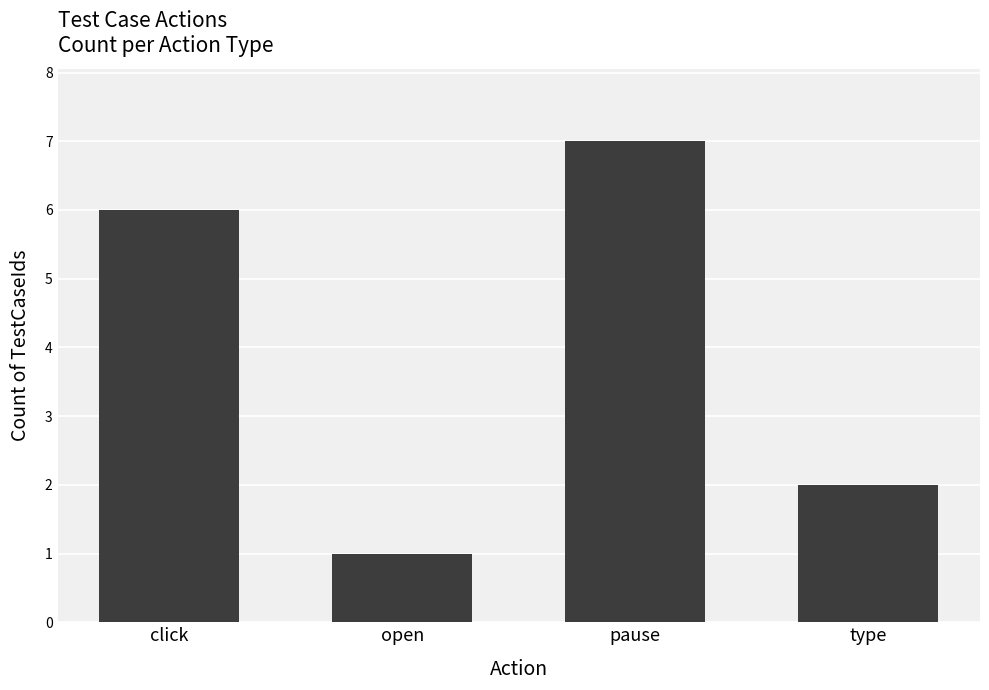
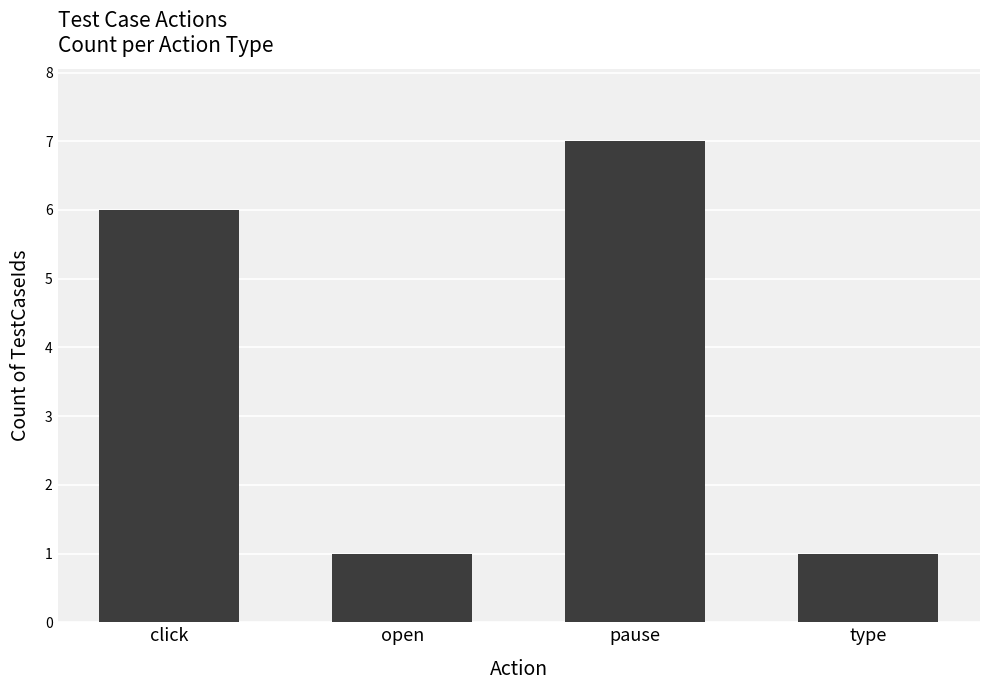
type: 2 -> 1
